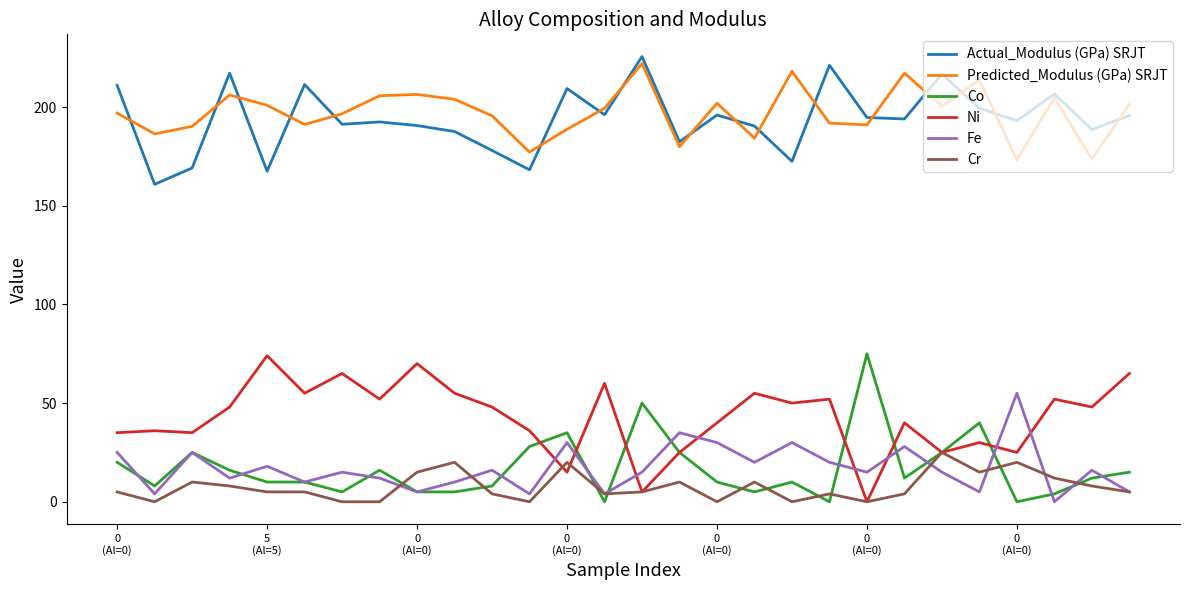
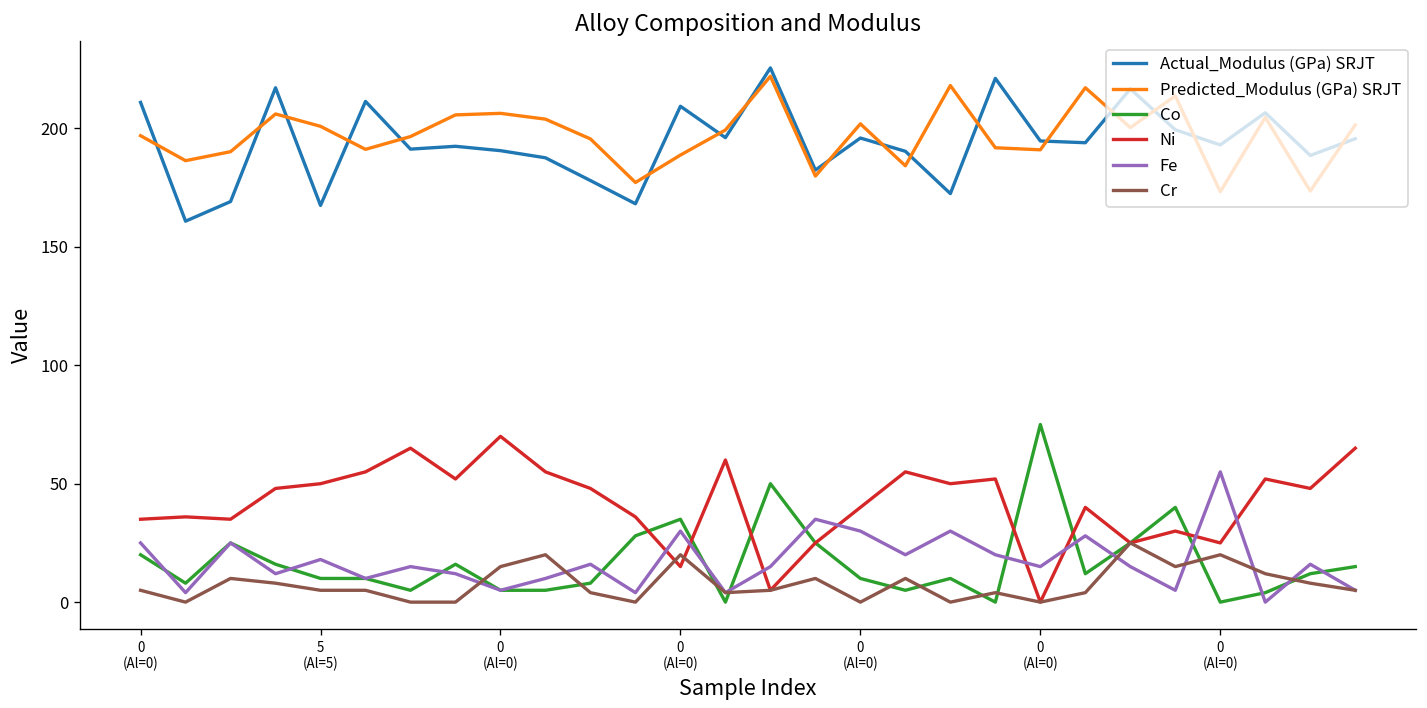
Ni, 5 (Al=5): 74 -> 50
